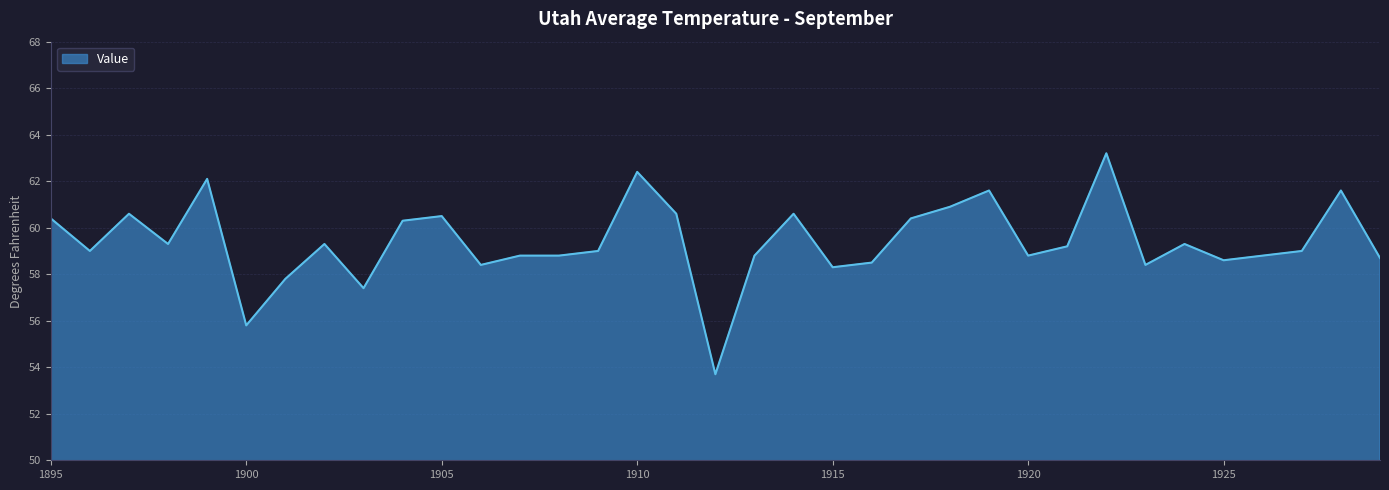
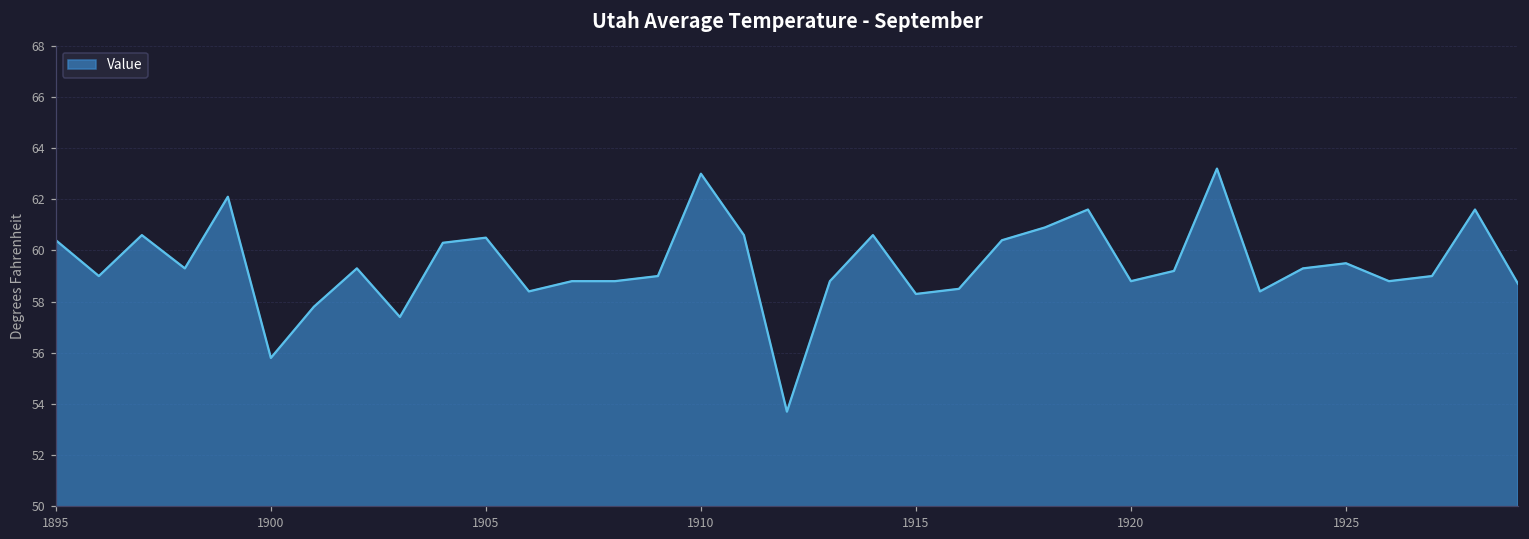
1910: 62.4 -> 63.0
1925: 58.6 -> 59.5
